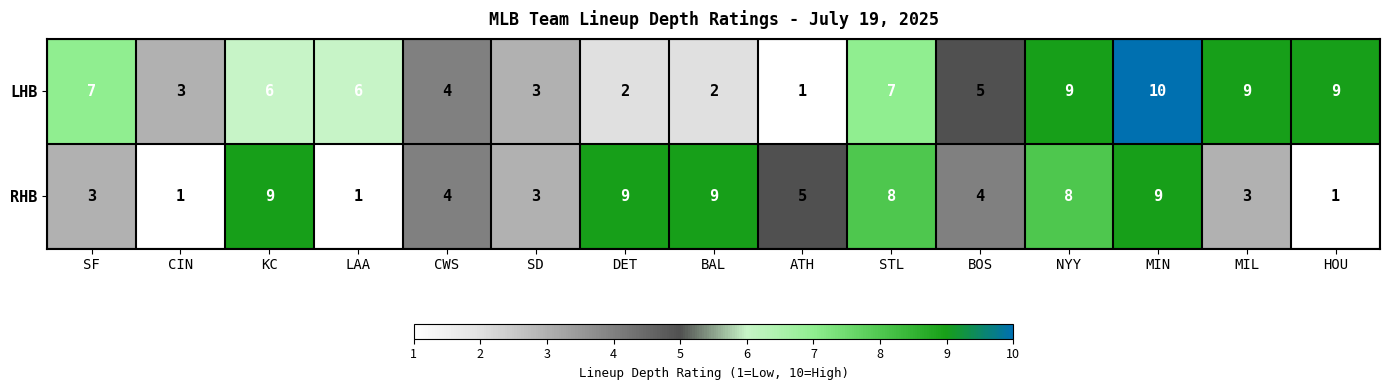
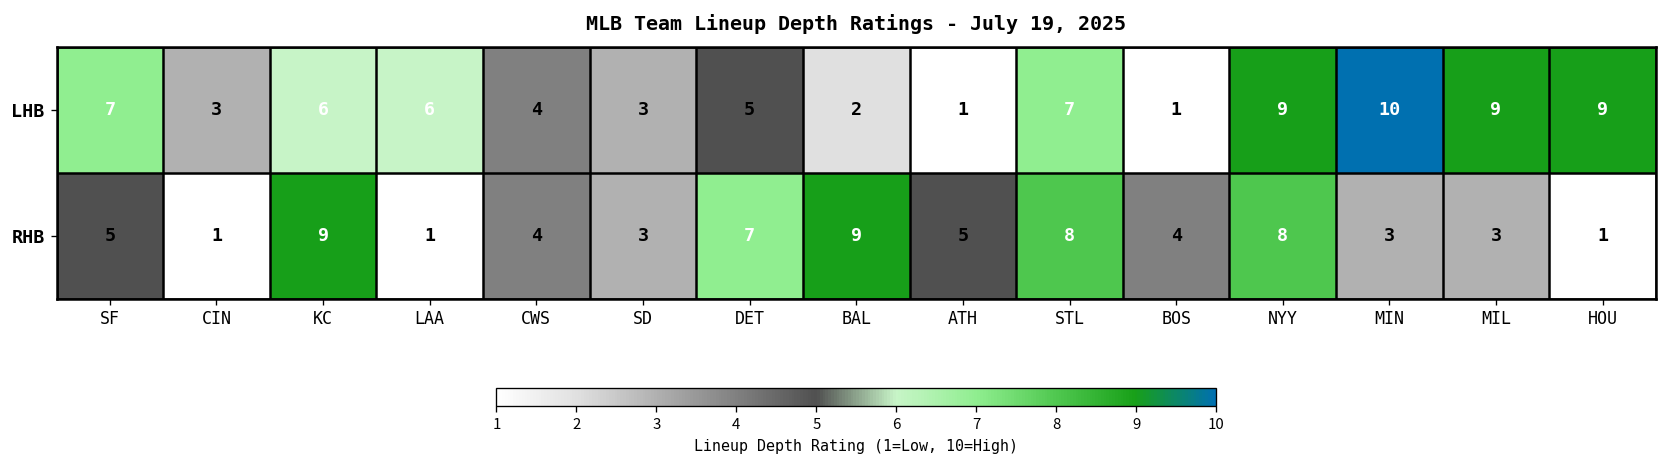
LHB, DET: 2 -> 5
LHB, BOS: 5 -> 1
RHB, SF: 3 -> 5
RHB, DET: 9 -> 7
RHB, MIN: 9 -> 3
